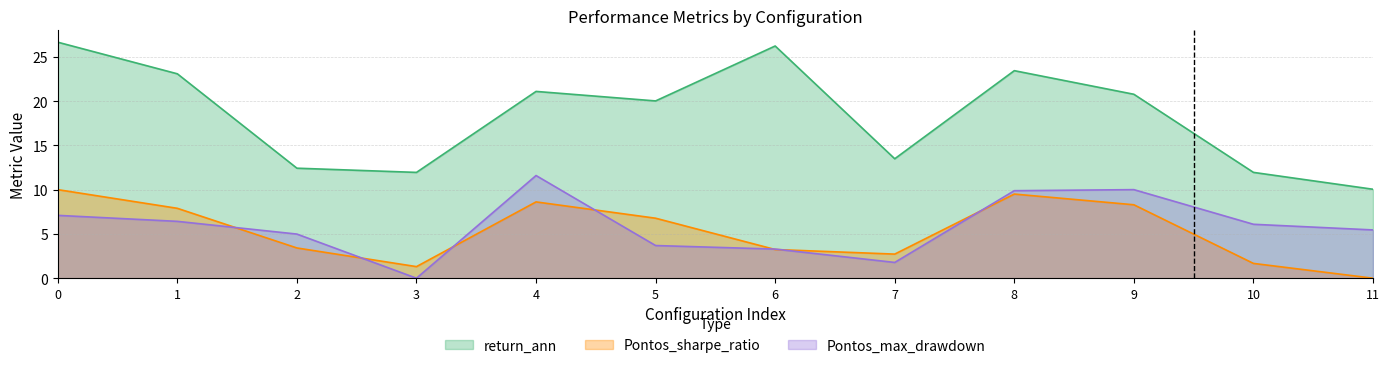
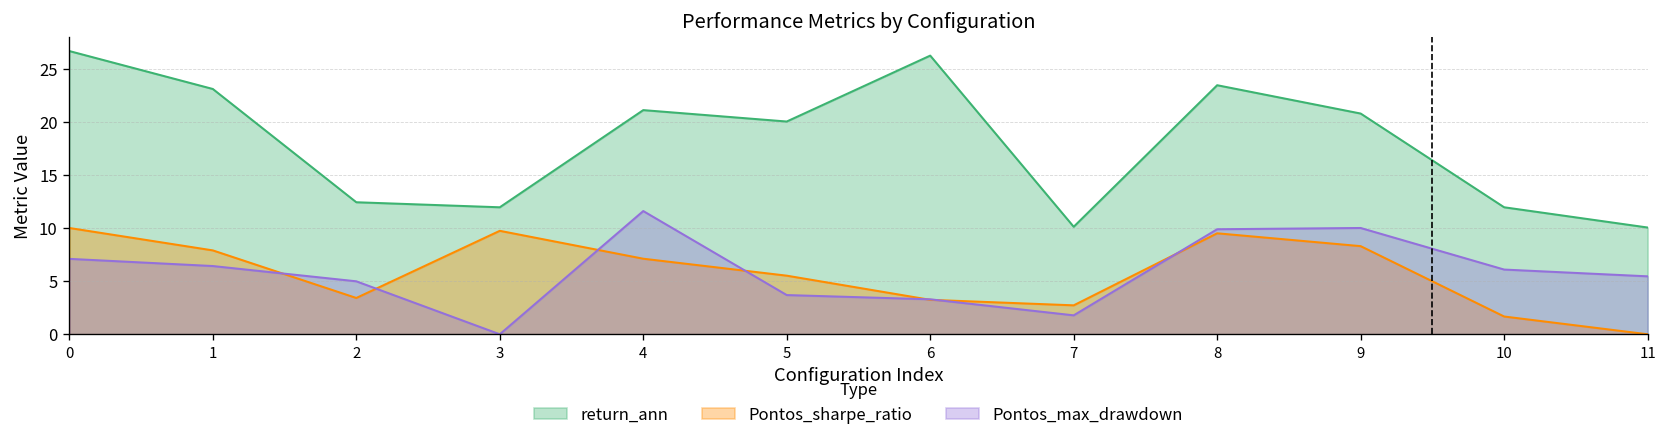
Pontos_sharpe_ratio, 3: 1 -> 10
Pontos_sharpe_ratio, 4: 9 -> 7
Pontos_sharpe_ratio, 5: 7 -> 6
return_ann, 7: 13 -> 10
